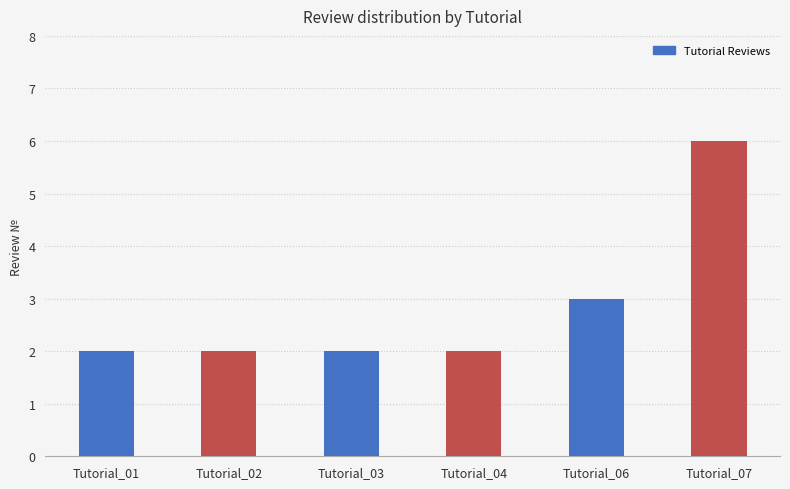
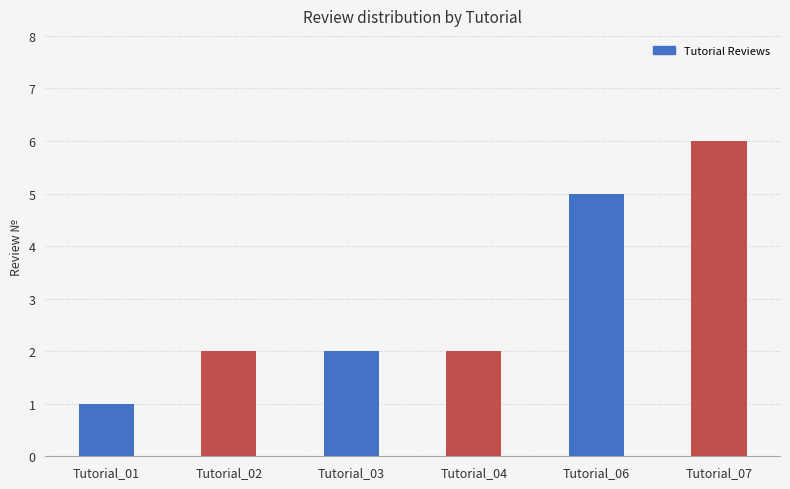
Tutorial_01: 2 -> 1
Tutorial_06: 3 -> 5
